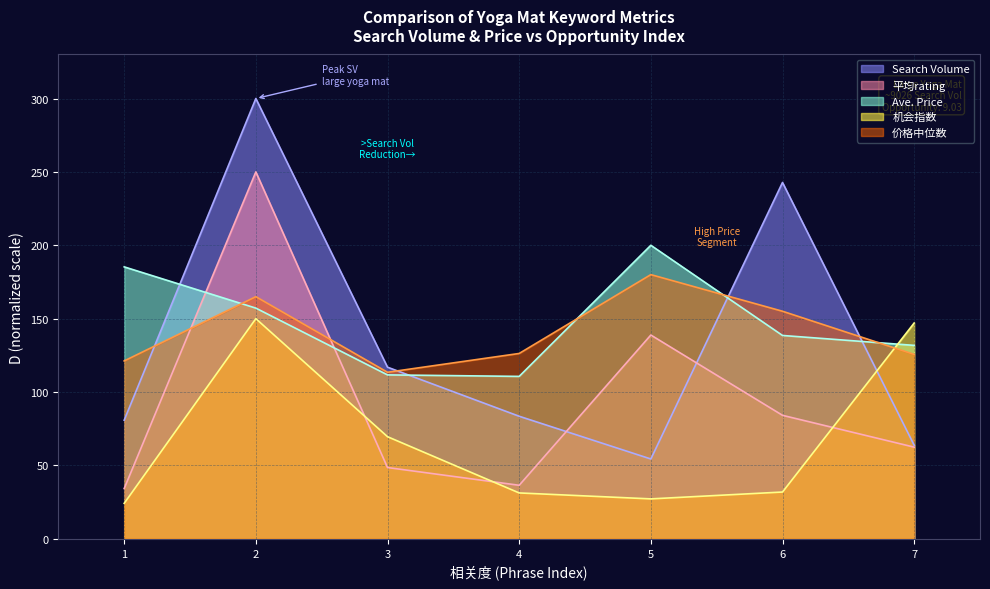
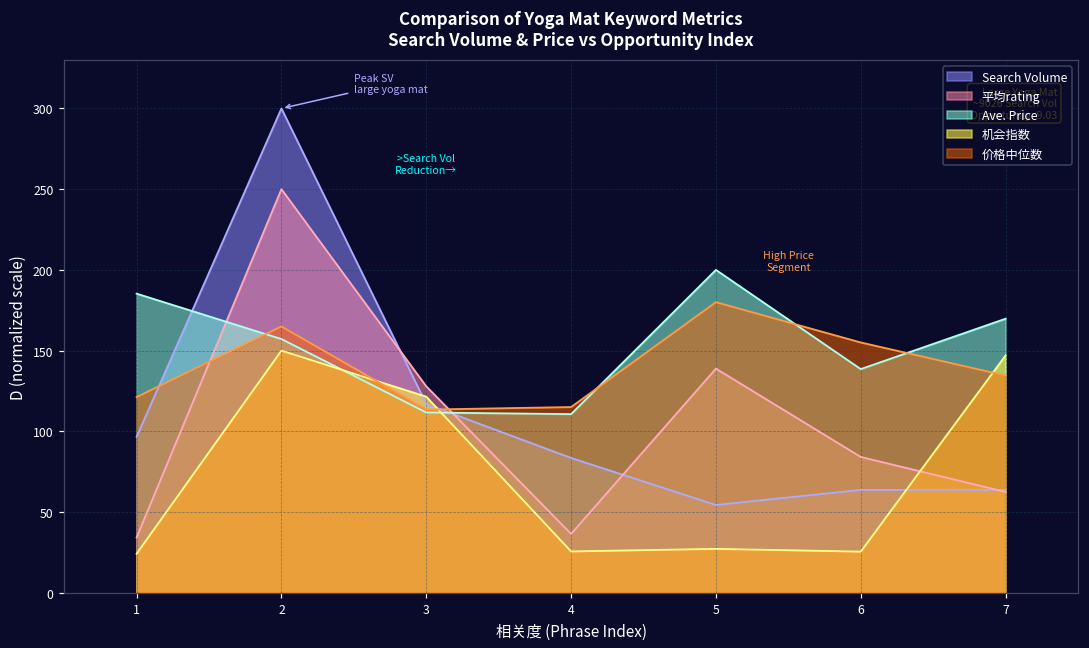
Search Volume, 1: 81 -> 97
平均rating, 3: 49 -> 128
机会指数, 3: 70 -> 121
机会指数, 4: 31 -> 26
价格中位数, 4: 126 -> 115
Search Volume, 6: 243 -> 64
机会指数, 6: 32 -> 25
Ave. Price, 7: 132 -> 170
价格中位数, 7: 126 -> 135
